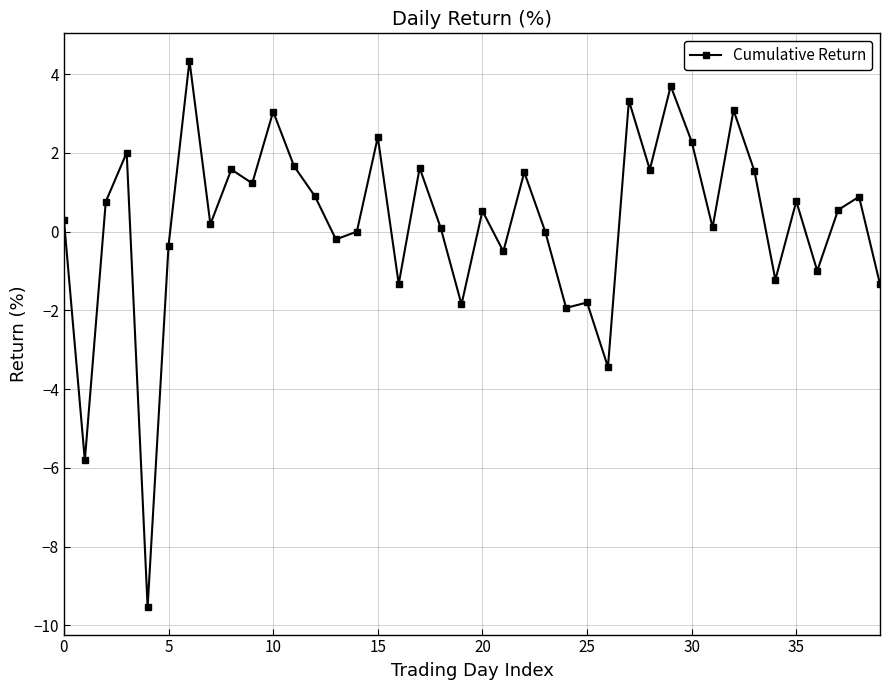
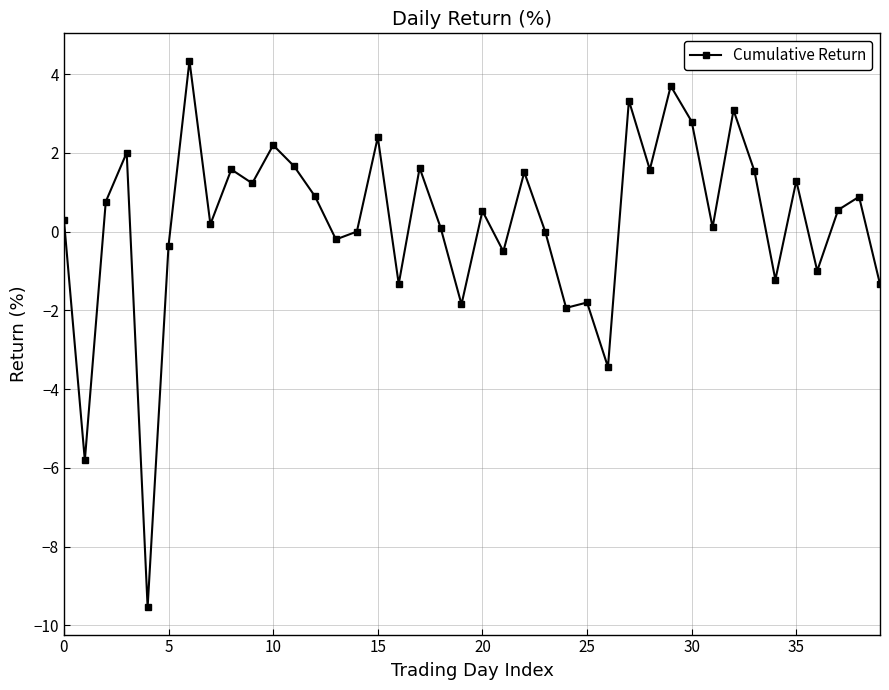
10: 3.0 -> 2.2
30: 2.3 -> 2.8
35: 0.8 -> 1.3
